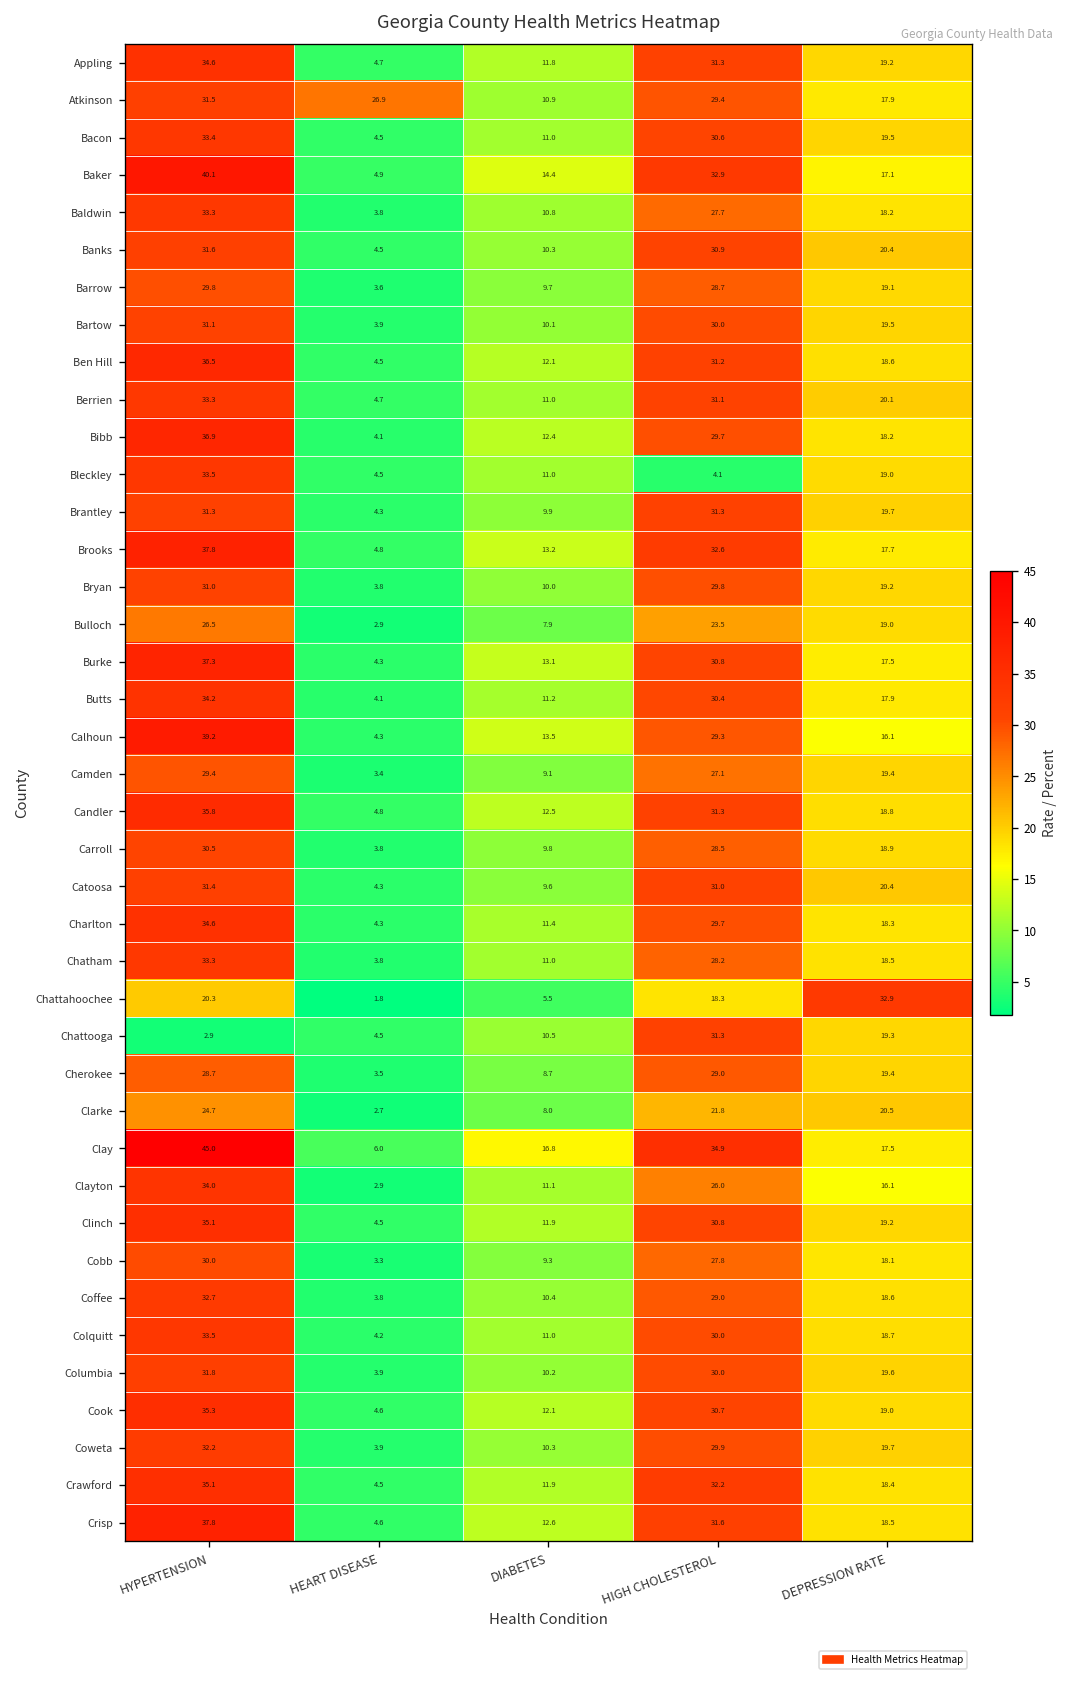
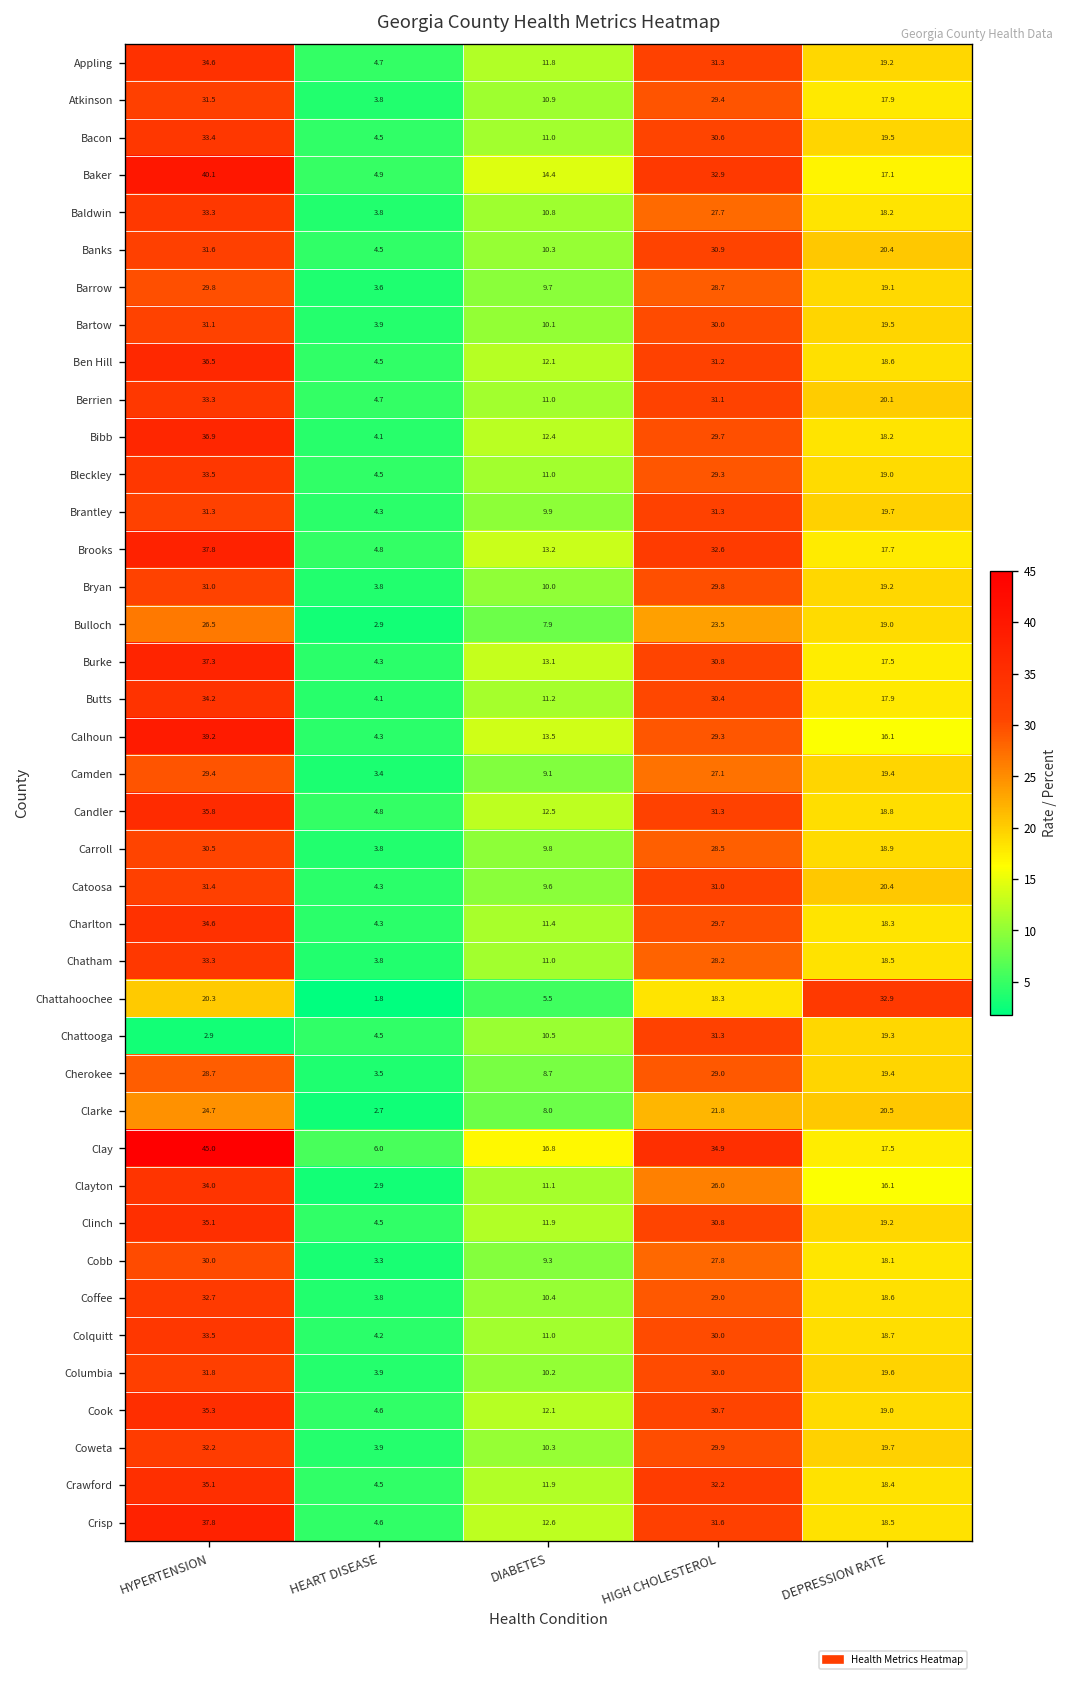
Atkinson, HEART DISEASE: 26.9 -> 3.8
Bleckley, HIGH CHOLESTEROL: 4.1 -> 29.3
